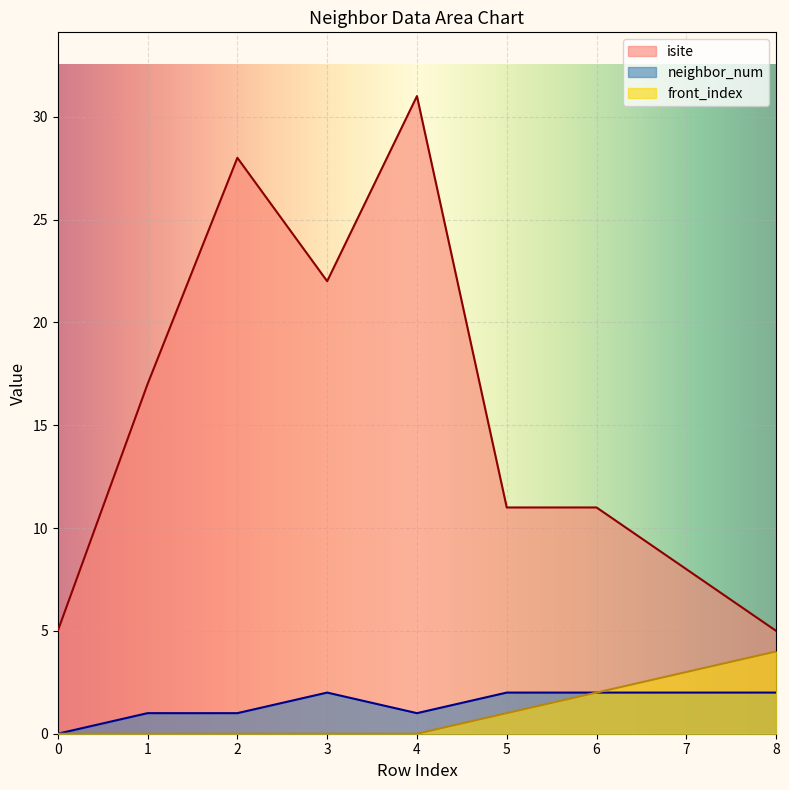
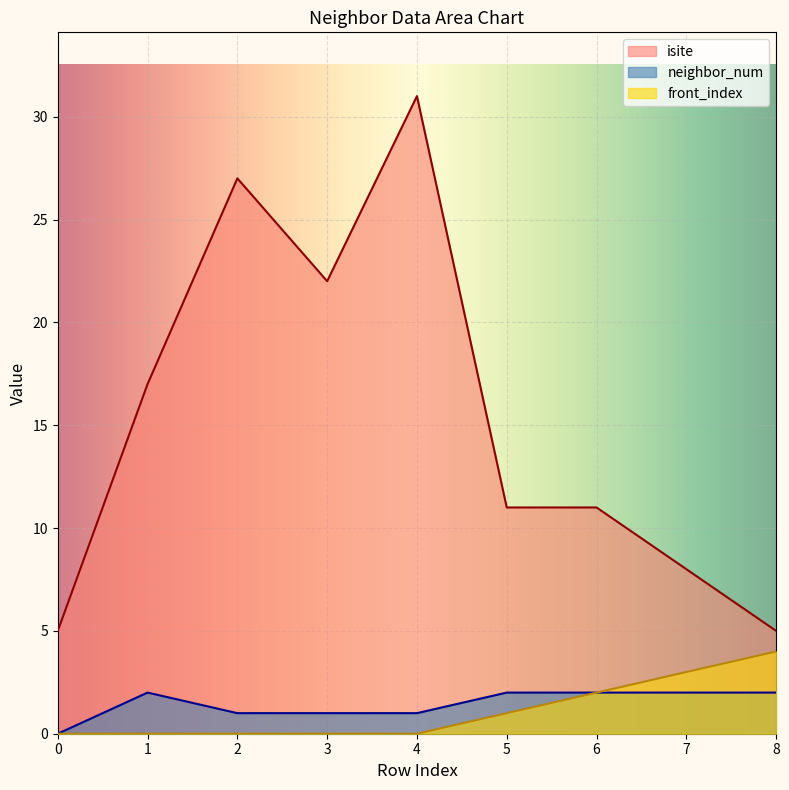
neighbor_num, 1: 1 -> 2
isite, 2: 28 -> 27
neighbor_num, 3: 2 -> 1
